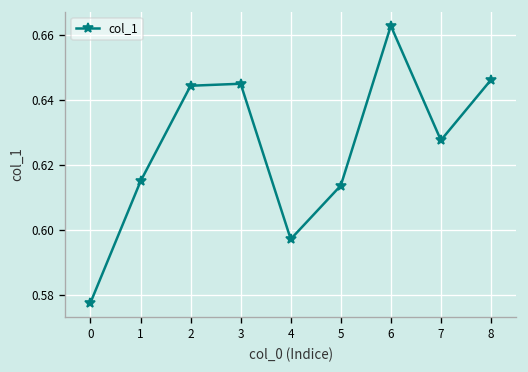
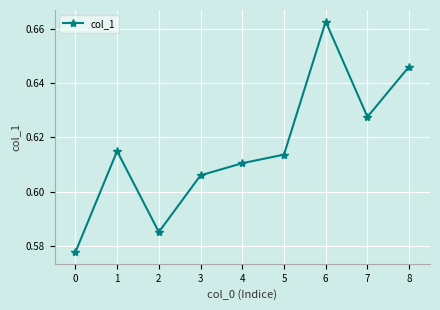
2: 0.644 -> 0.585
3: 0.645 -> 0.606
4: 0.597 -> 0.610
